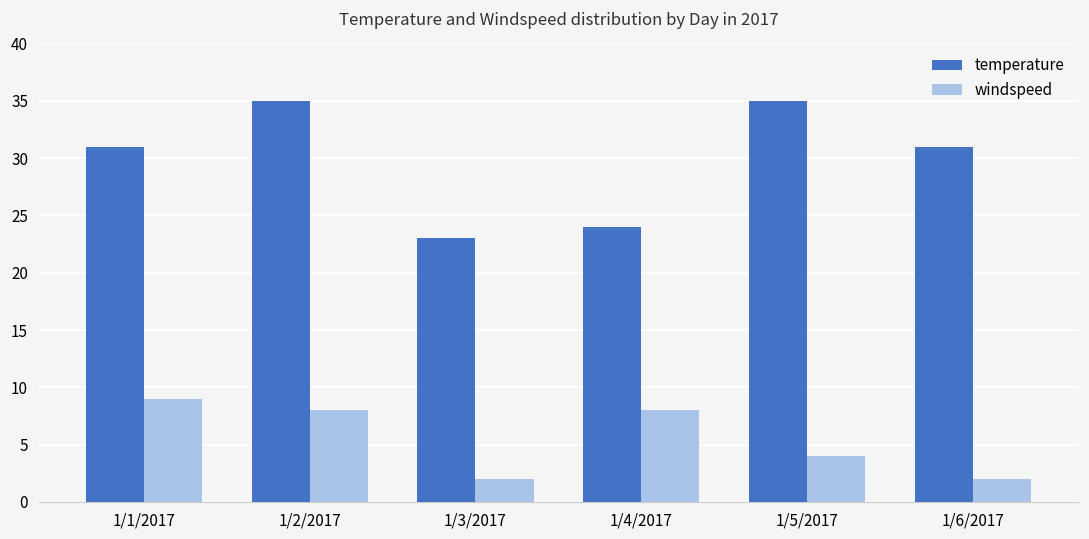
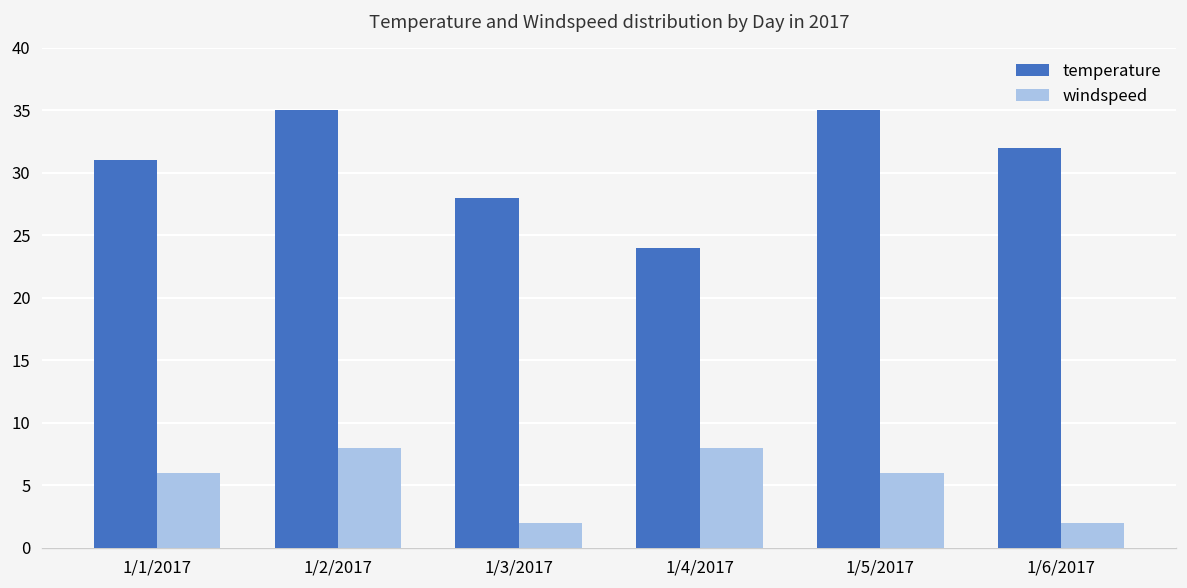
windspeed, 1/1/2017: 9 -> 6
temperature, 1/3/2017: 23 -> 28
windspeed, 1/5/2017: 4 -> 6
temperature, 1/6/2017: 31 -> 32
